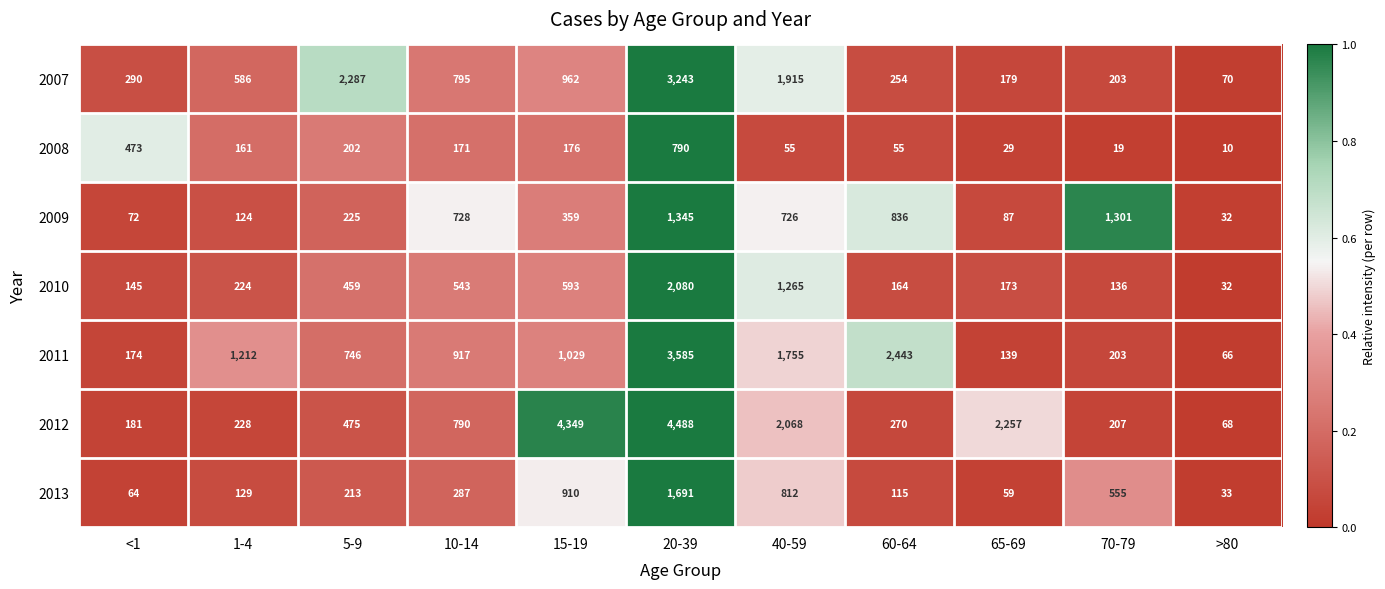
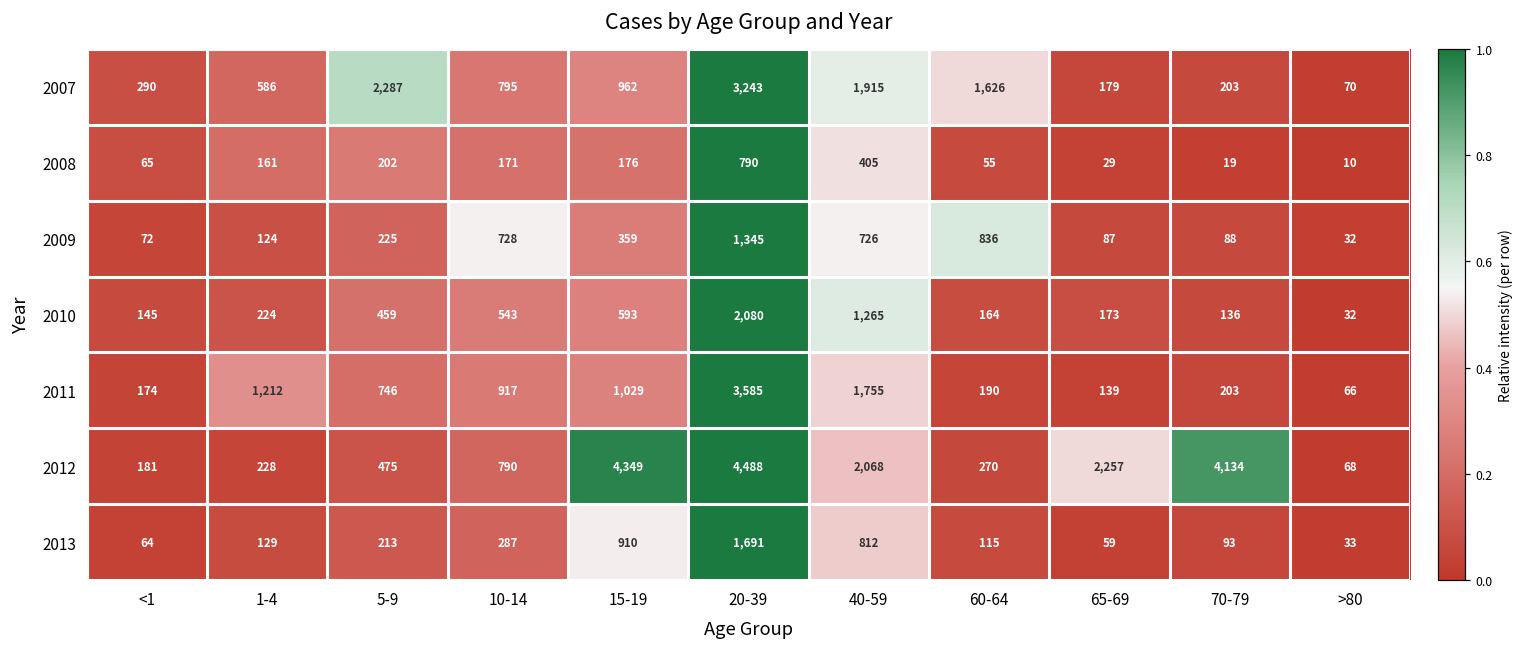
2007, 60-64: 254 -> 1,626
2008, <1: 473 -> 65
2008, 40-59: 55 -> 405
2009, 70-79: 1,301 -> 88
2011, 60-64: 2,443 -> 190
2012, 70-79: 207 -> 4,134
2013, 70-79: 555 -> 93
